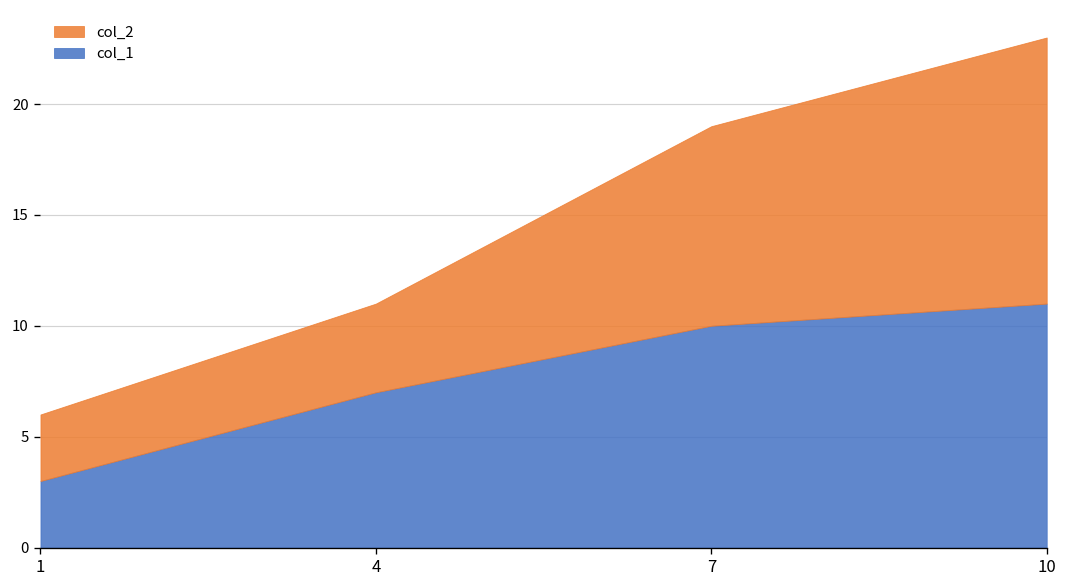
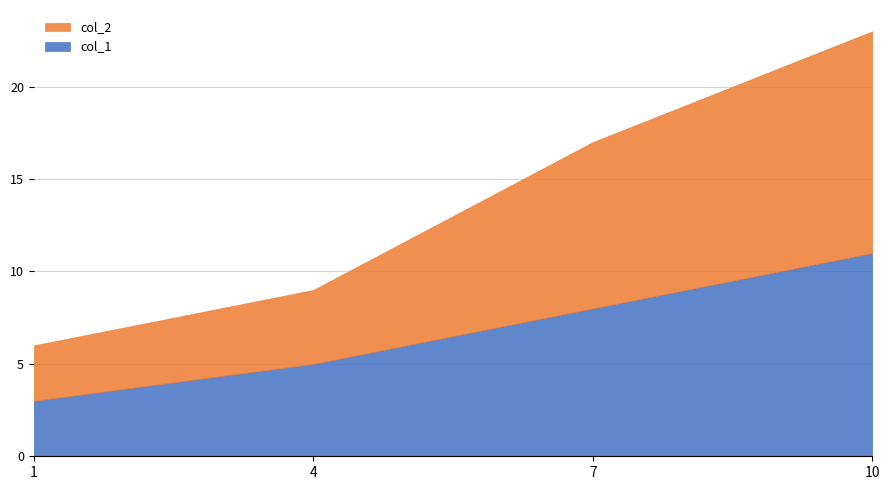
col_1, 4: 7 -> 5
col_1, 7: 10 -> 8
